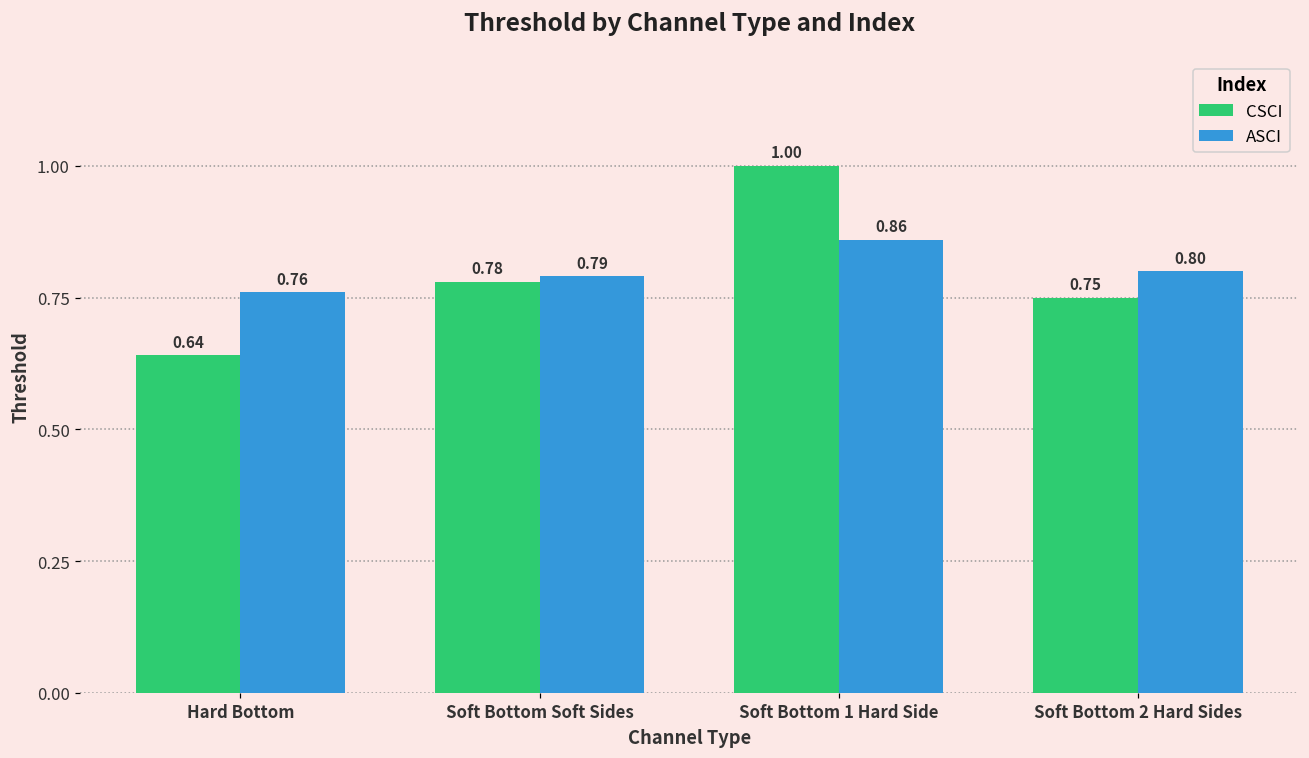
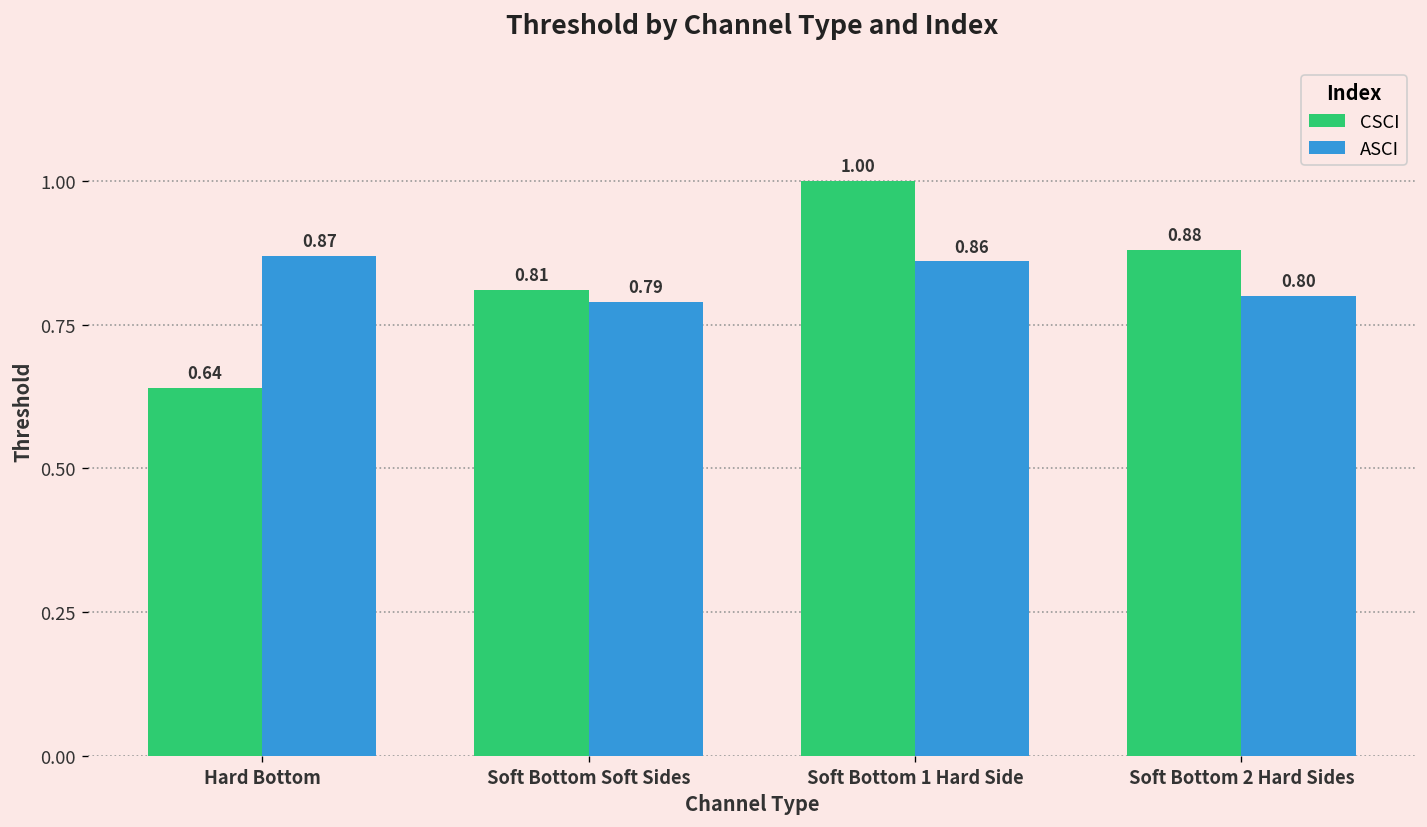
ASCI, Hard Bottom: 0.76 -> 0.87
CSCI, Soft Bottom Soft Sides: 0.78 -> 0.81
CSCI, Soft Bottom 2 Hard Sides: 0.75 -> 0.88
